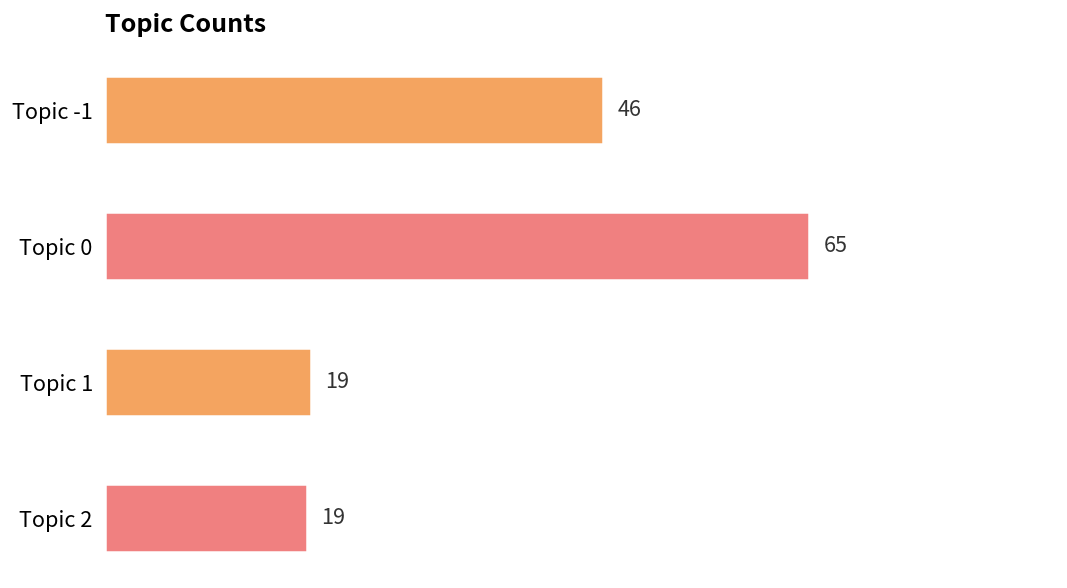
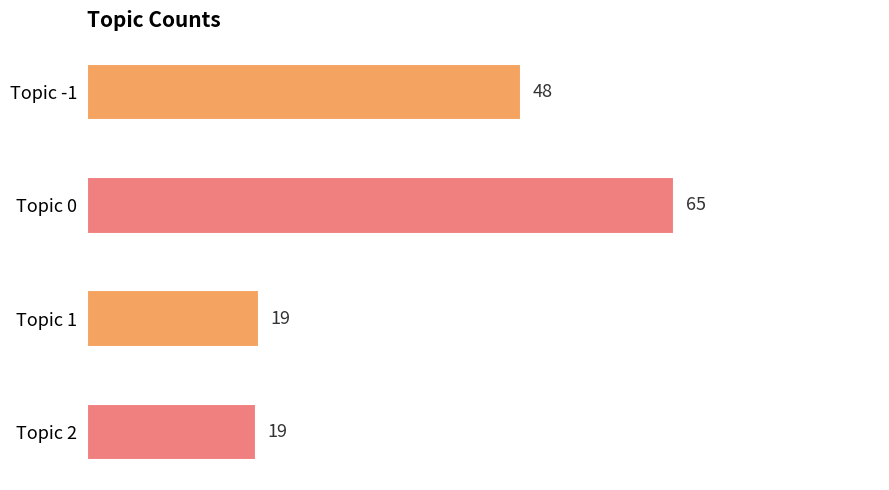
Topic -1: 46 -> 48
